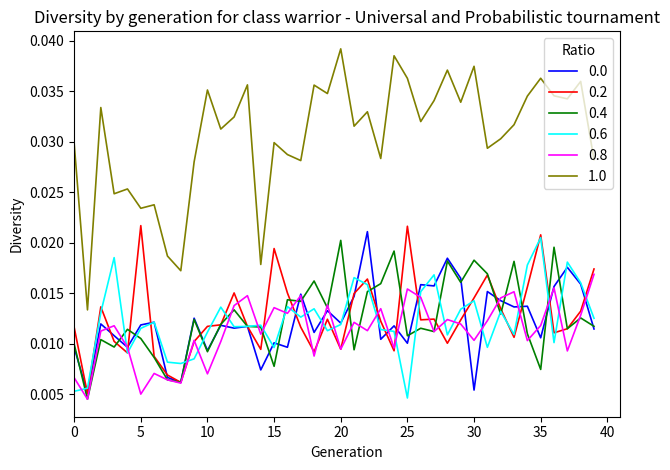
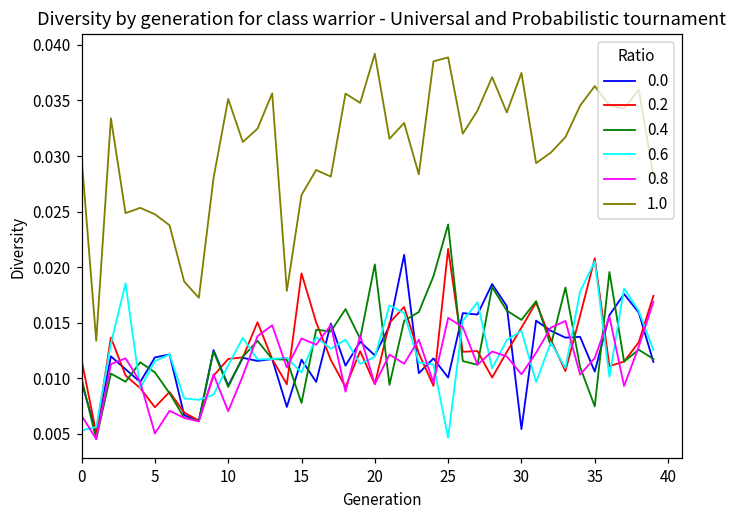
0.2, 5: 0.0217 -> 0.0074
1.0, 5: 0.0234 -> 0.0248
0.0, 15: 0.0101 -> 0.0117
0.6, 15: 0.0096 -> 0.0105
1.0, 15: 0.0299 -> 0.0265
0.4, 25: 0.0108 -> 0.0238
1.0, 25: 0.0363 -> 0.0389
0.4, 30: 0.0183 -> 0.0153
